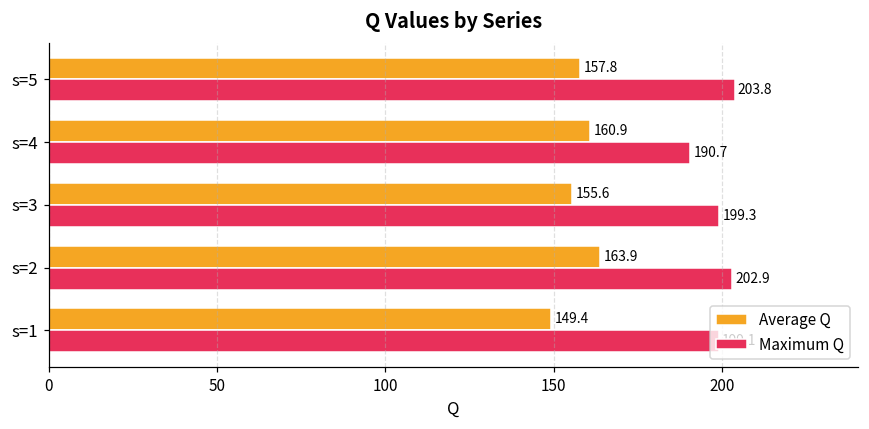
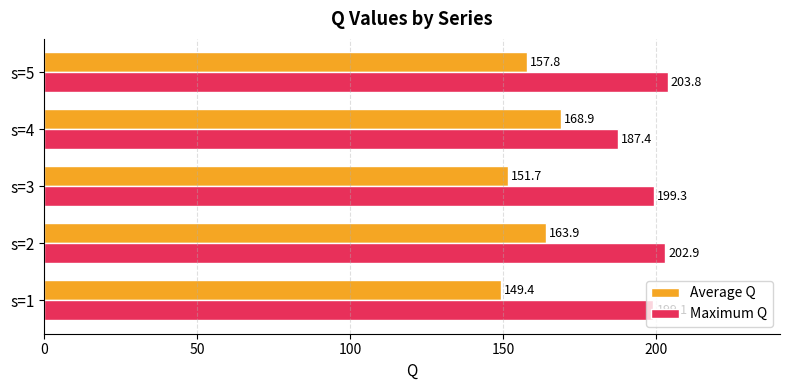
Average Q, s=4: 160.9 -> 168.9
Maximum Q, s=4: 190.7 -> 187.4
Average Q, s=3: 155.6 -> 151.7
